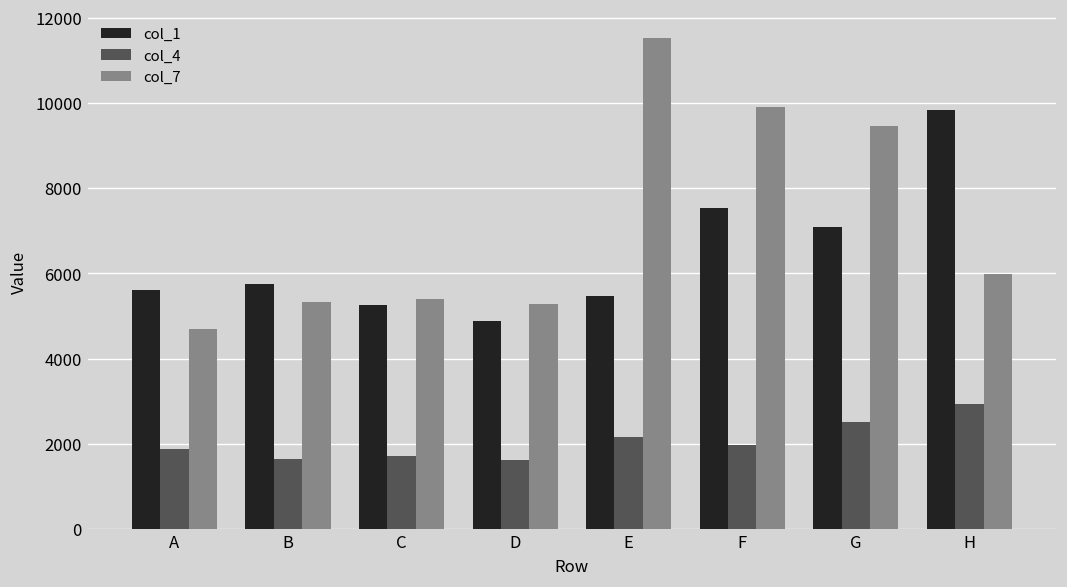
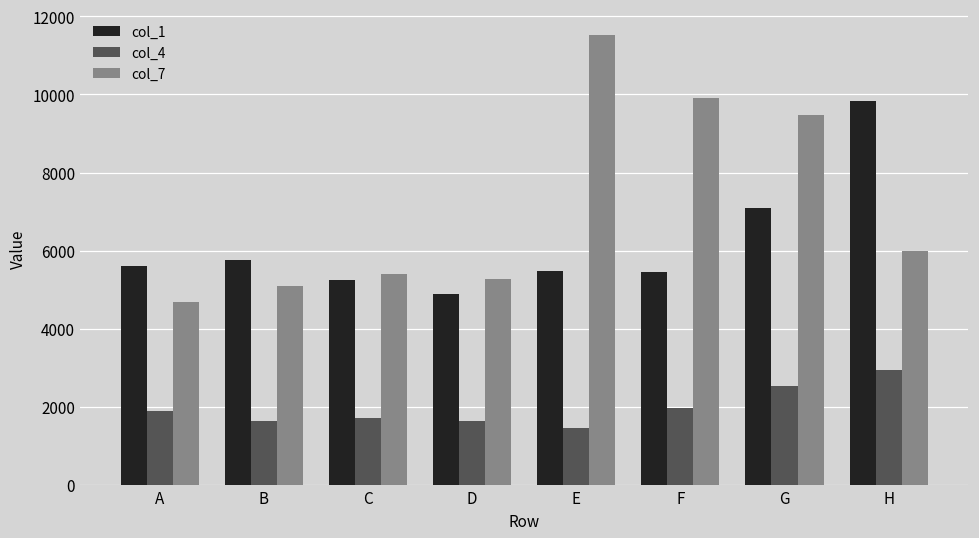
col_7, B: 5300 -> 5100
col_4, E: 2200 -> 1400
col_1, F: 7500 -> 5500
